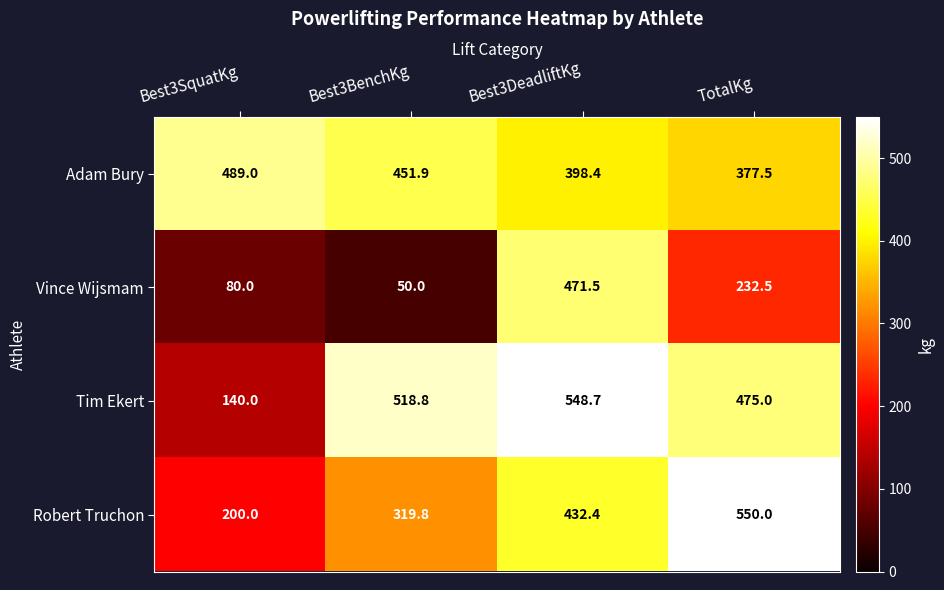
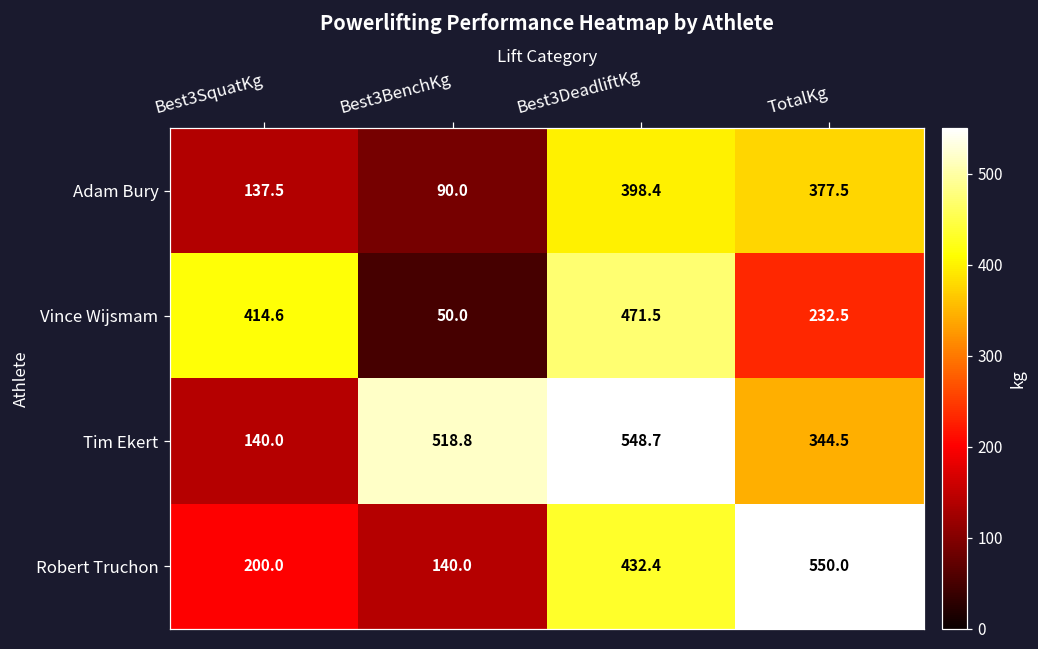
Adam Bury, Best3SquatKg: 489.0 -> 137.5
Adam Bury, Best3BenchKg: 451.9 -> 90.0
Vince Wijsmam, Best3SquatKg: 80.0 -> 414.6
Tim Ekert, TotalKg: 475.0 -> 344.5
Robert Truchon, Best3BenchKg: 319.8 -> 140.0
